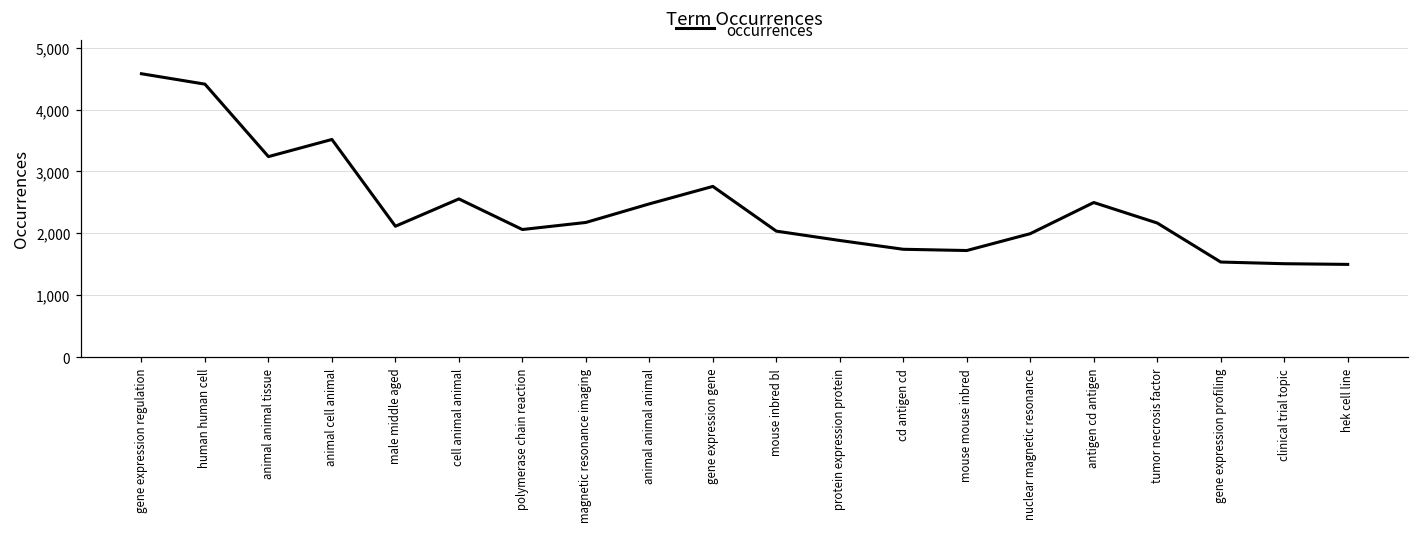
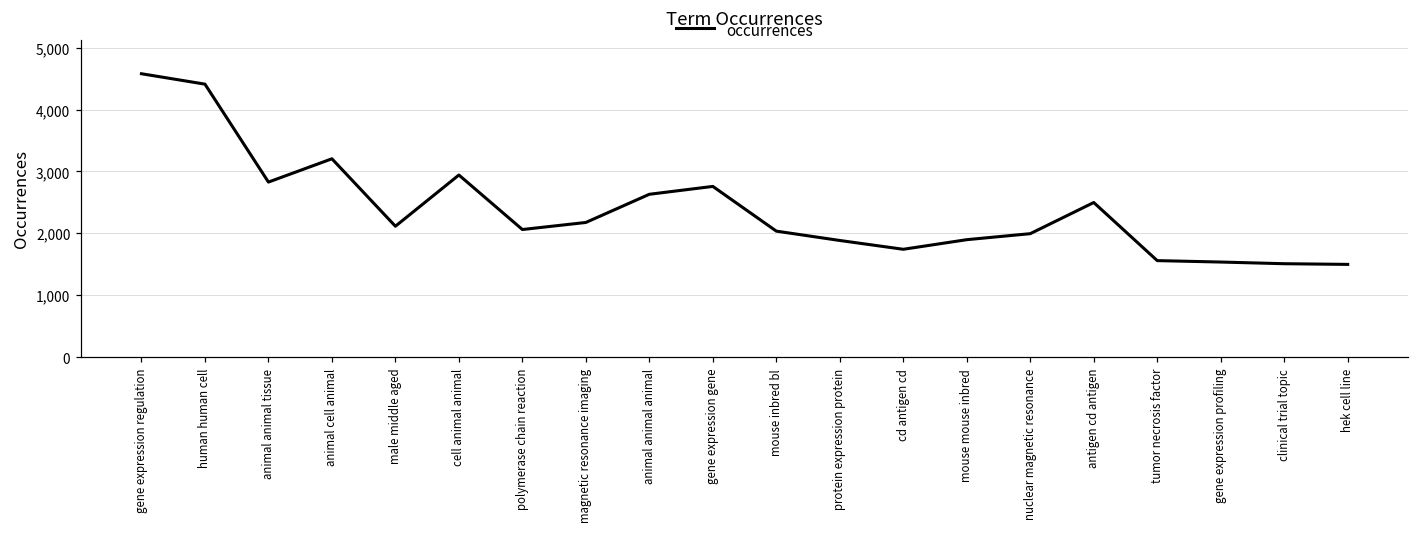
animal animal tissue: 3,200 -> 2,800
animal cell animal: 3,500 -> 3,200
cell animal animal: 2,600 -> 2,900
animal animal animal: 2,500 -> 2,600
mouse mouse inbred: 1,700 -> 1,900
tumor necrosis factor: 2,200 -> 1,600
